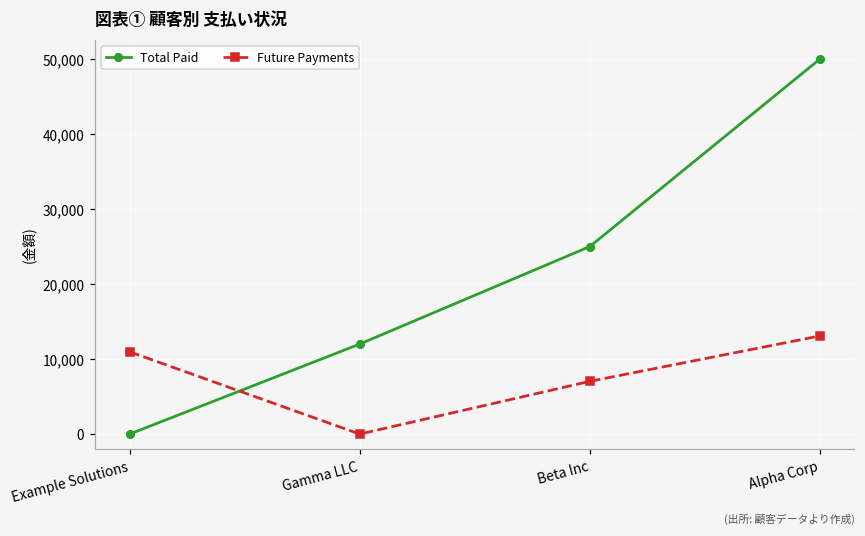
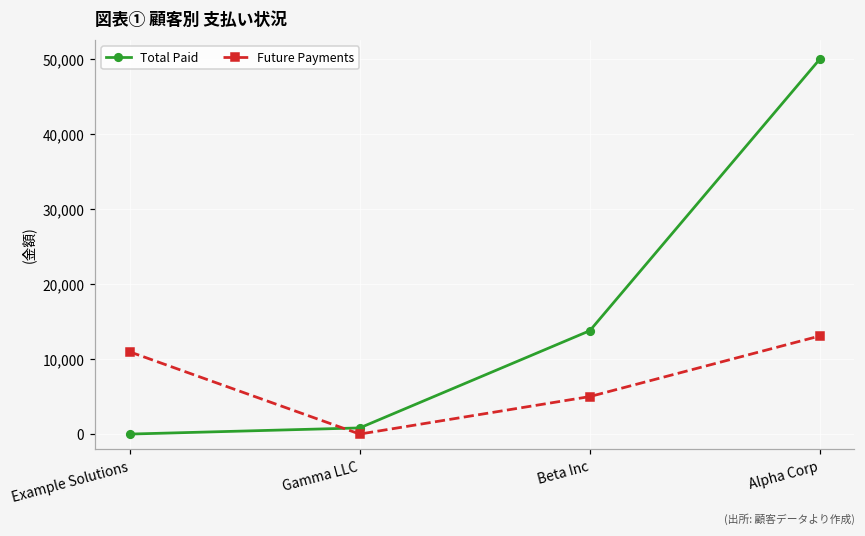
Total Paid, Gamma LLC: 12,000 -> 1,000
Total Paid, Beta Inc: 25,000 -> 14,000
Future Payments, Beta Inc: 7,000 -> 5,000
